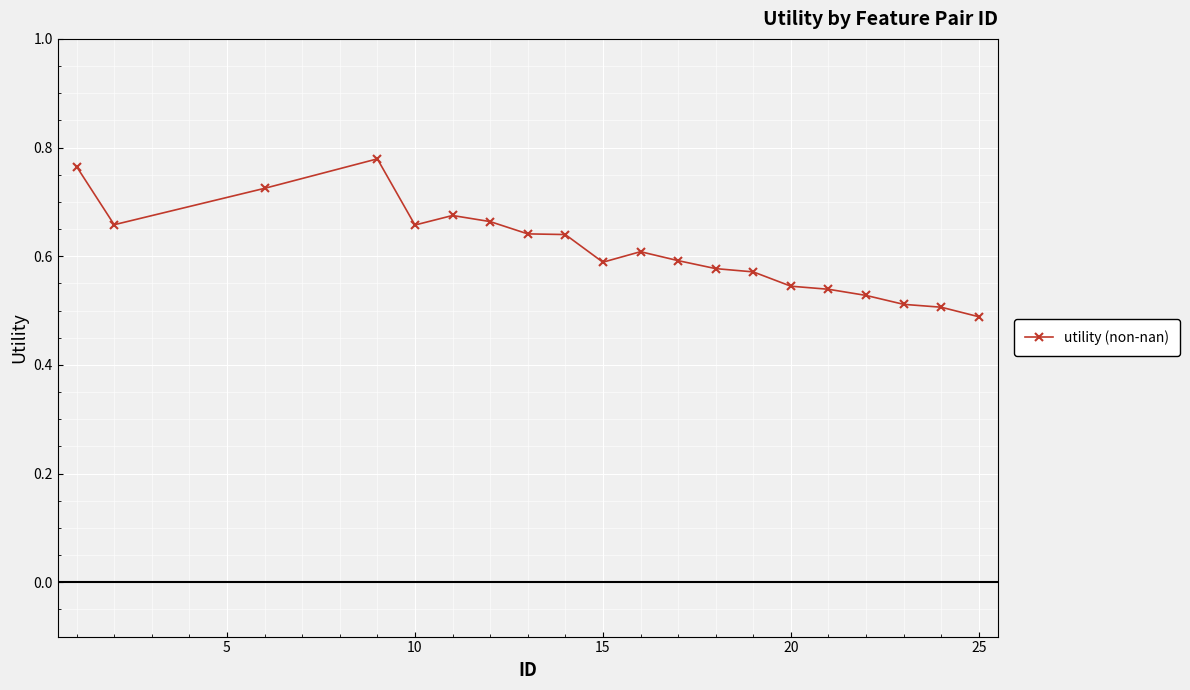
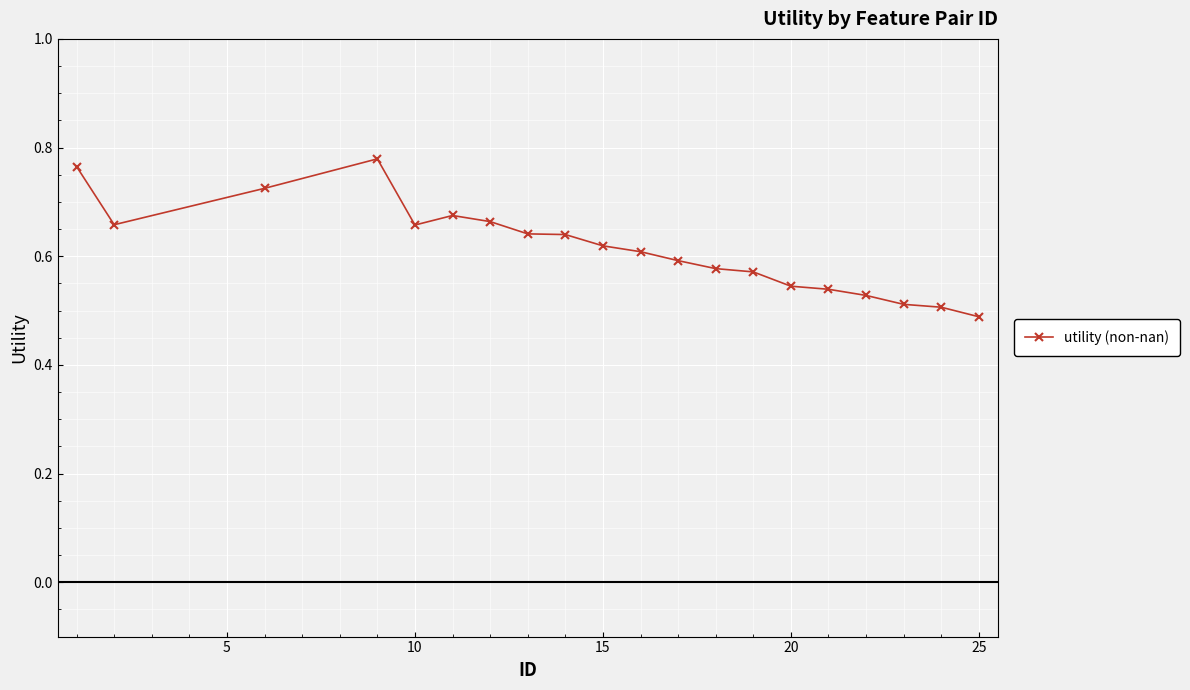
15: 0.59 -> 0.62
